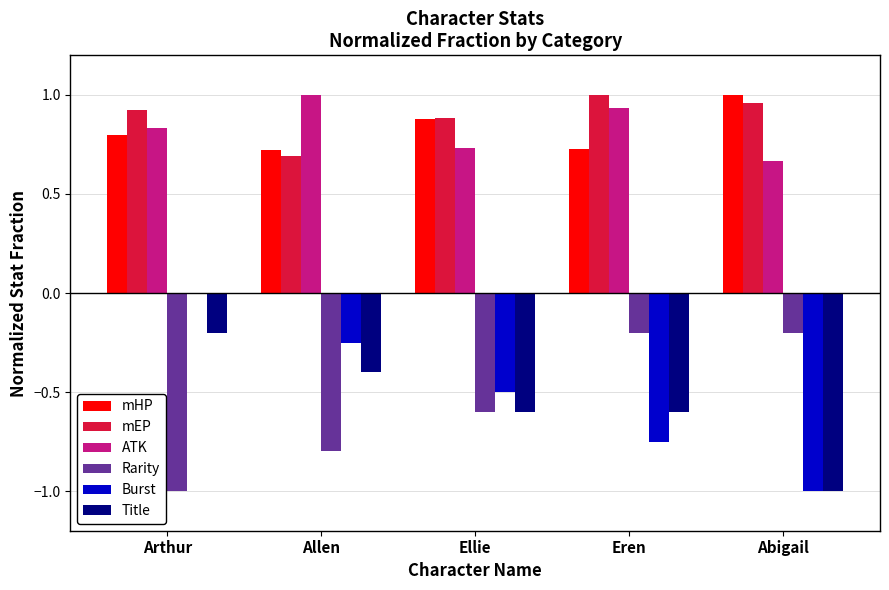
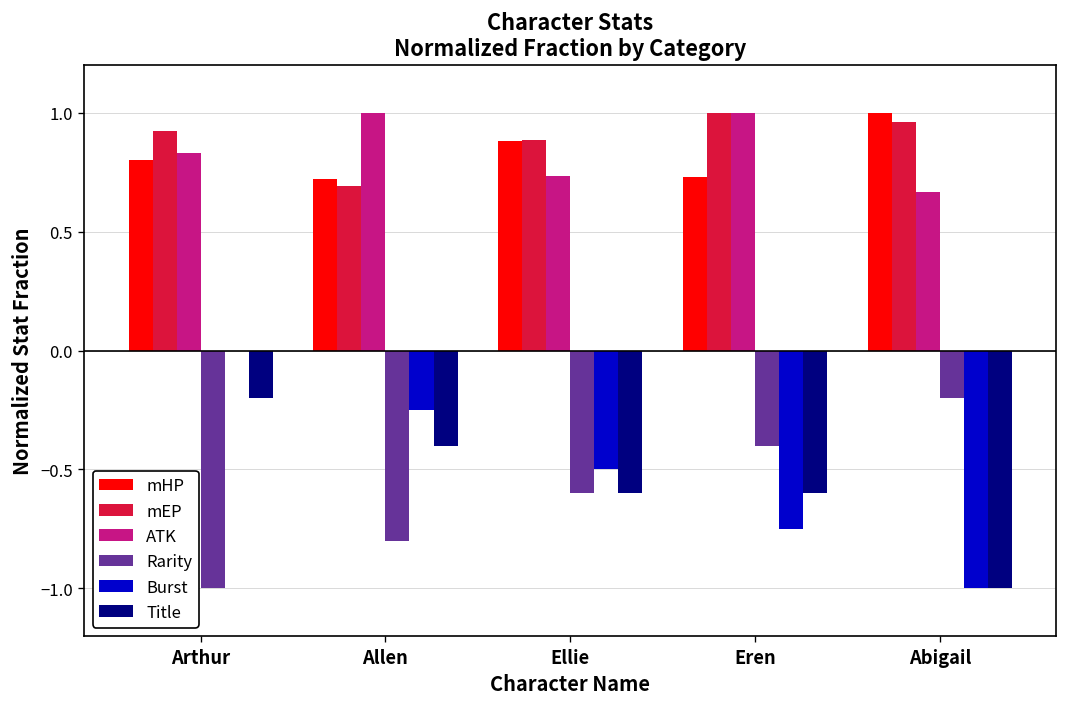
ATK, Eren: 0.93 -> 1.00
Rarity, Eren: -0.20 -> -0.40
